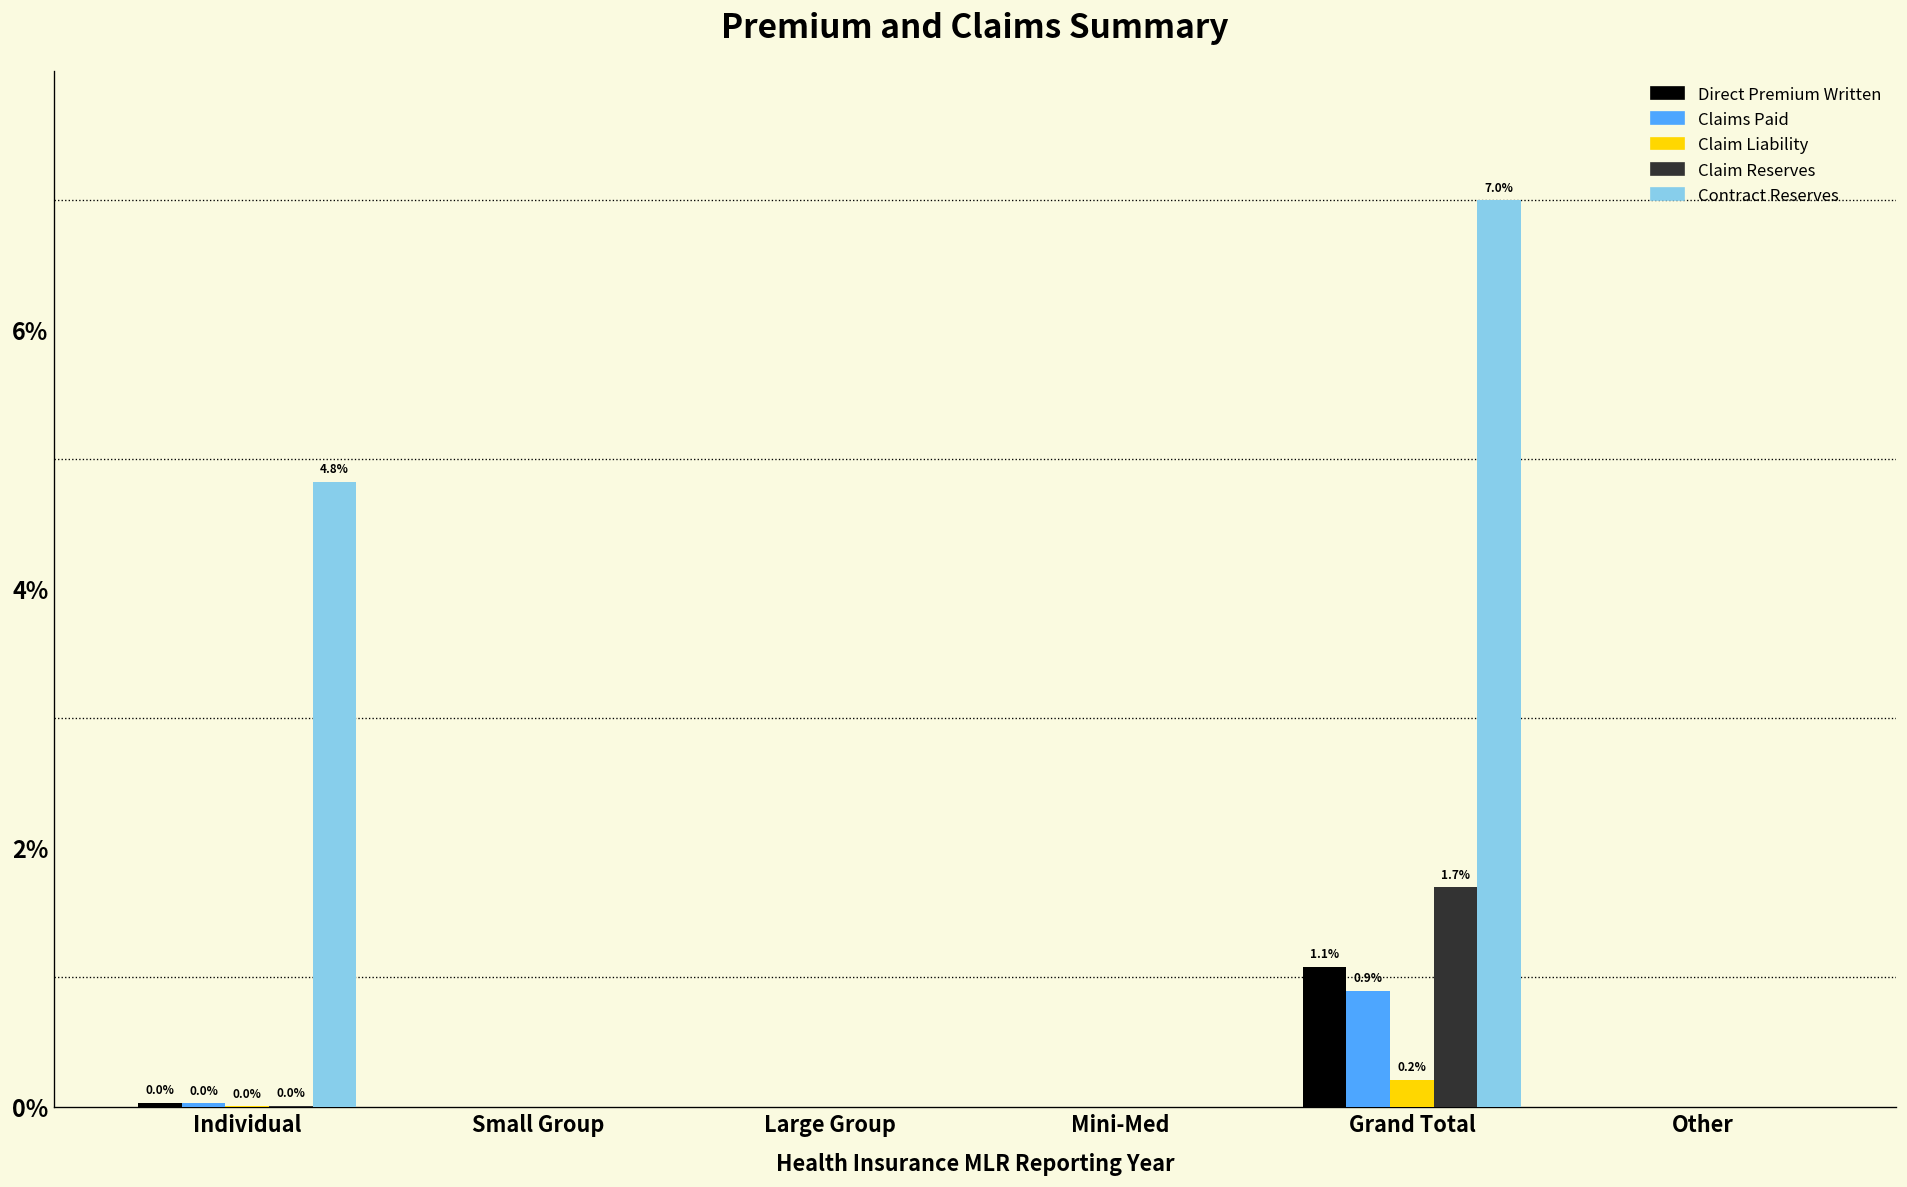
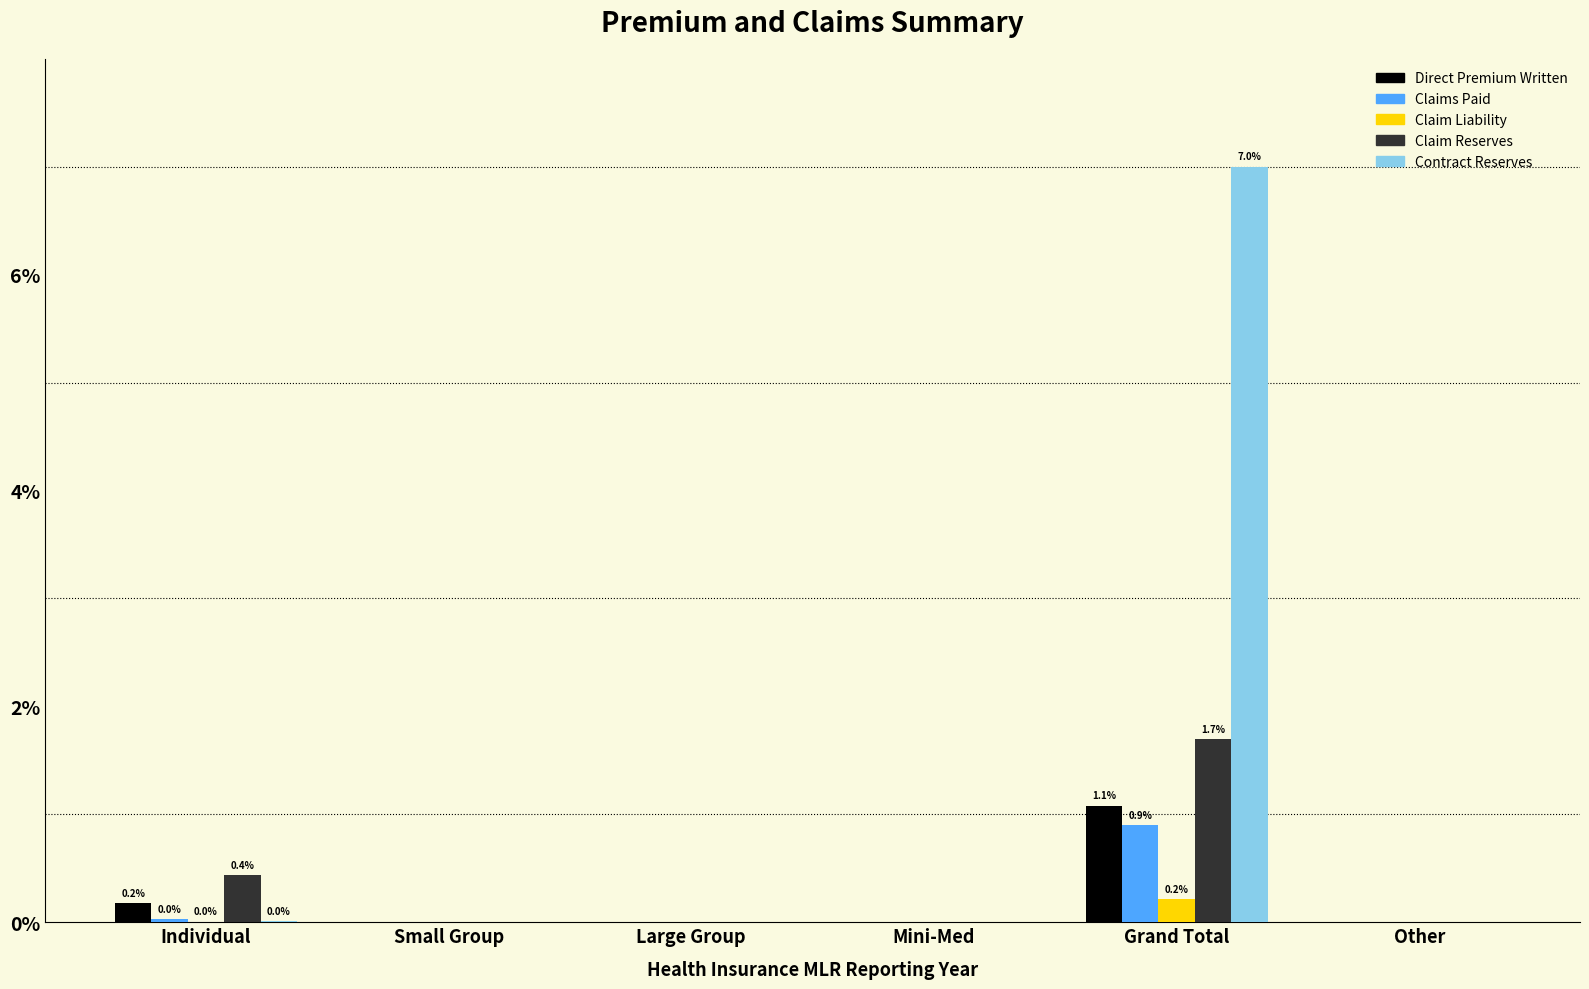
Direct Premium Written, Individual: 0.0% -> 0.2%
Claim Reserves, Individual: 0.0% -> 0.4%
Contract Reserves, Individual: 4.8% -> 0.0%
